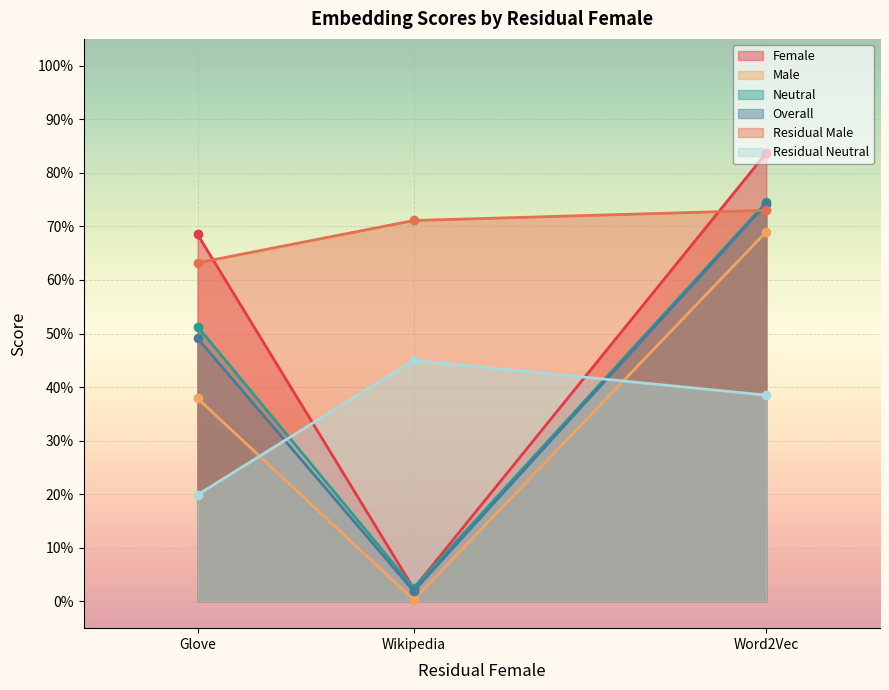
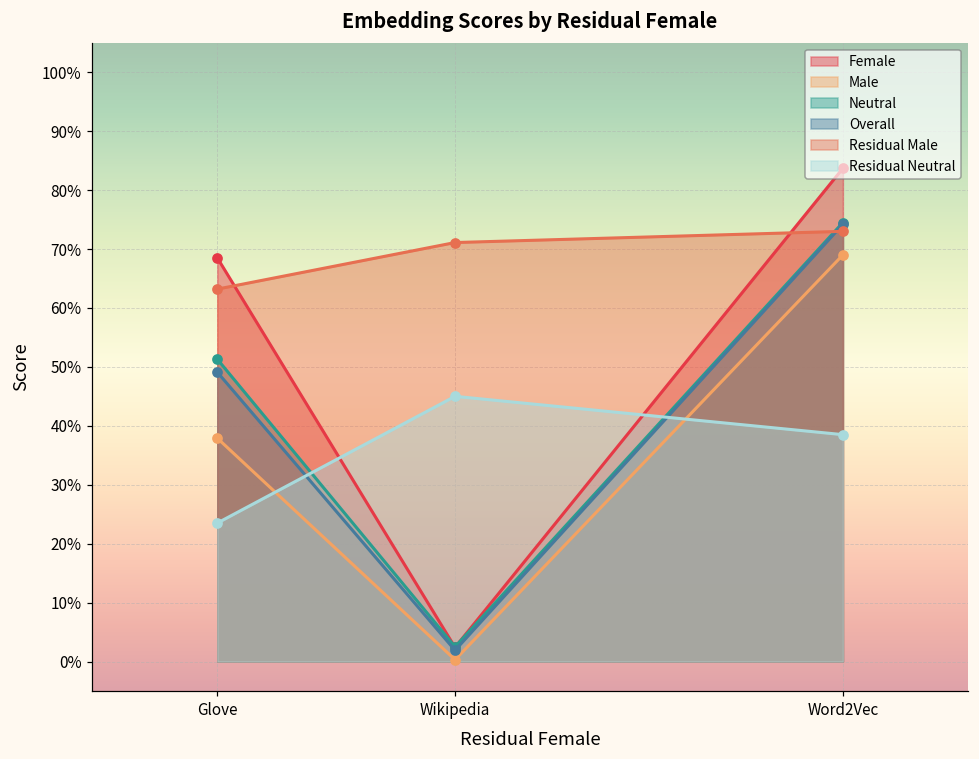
Residual Neutral, Glove: 20% -> 24%
